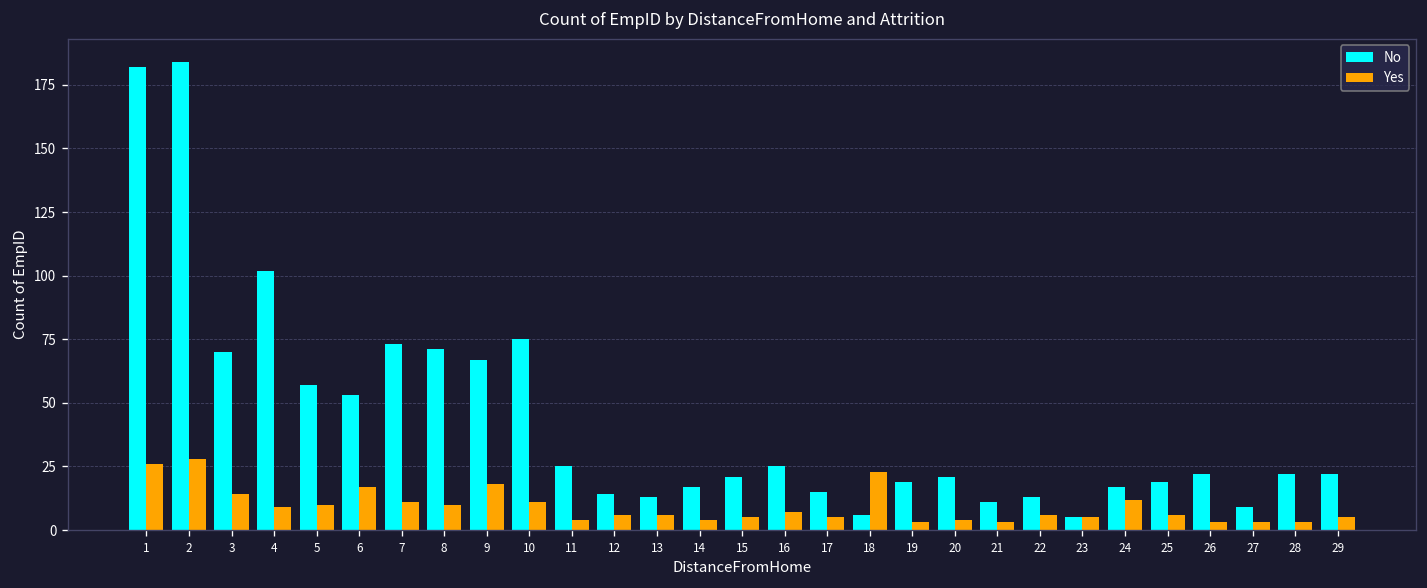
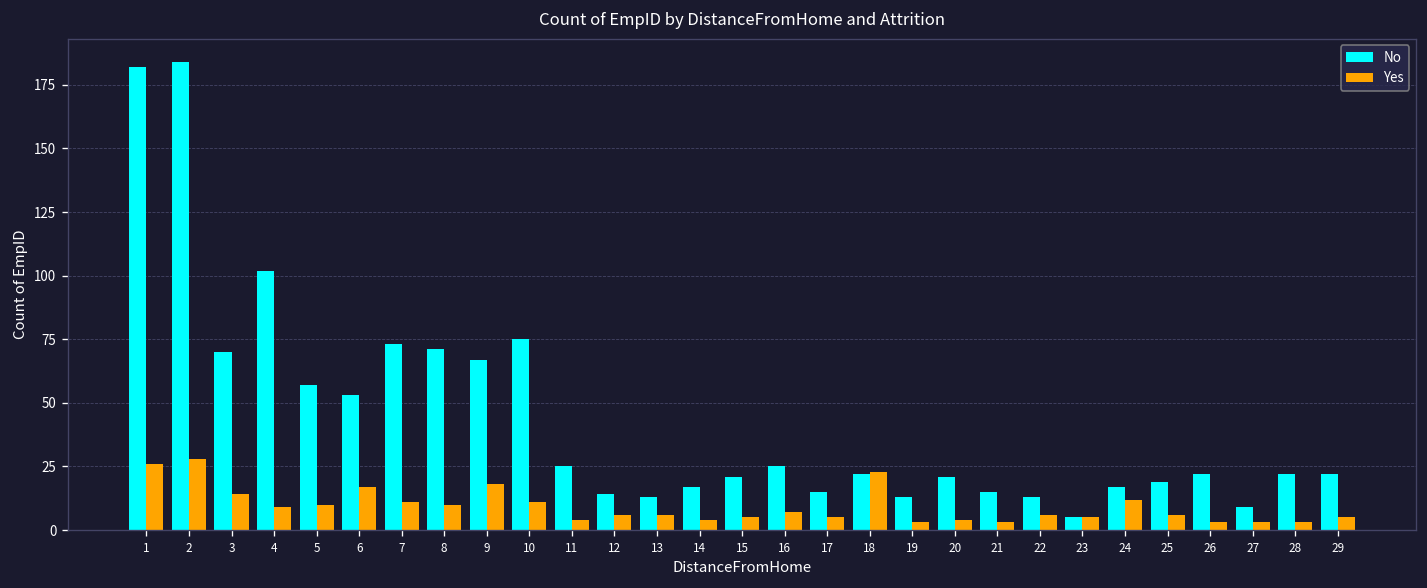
No, 18: 6 -> 22
No, 19: 19 -> 13
No, 21: 11 -> 15
